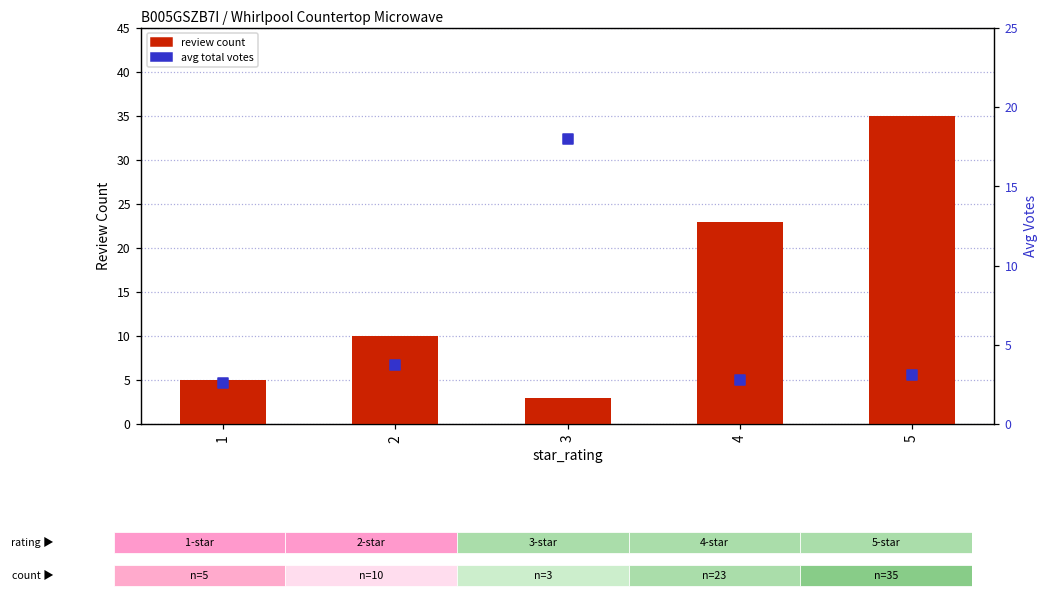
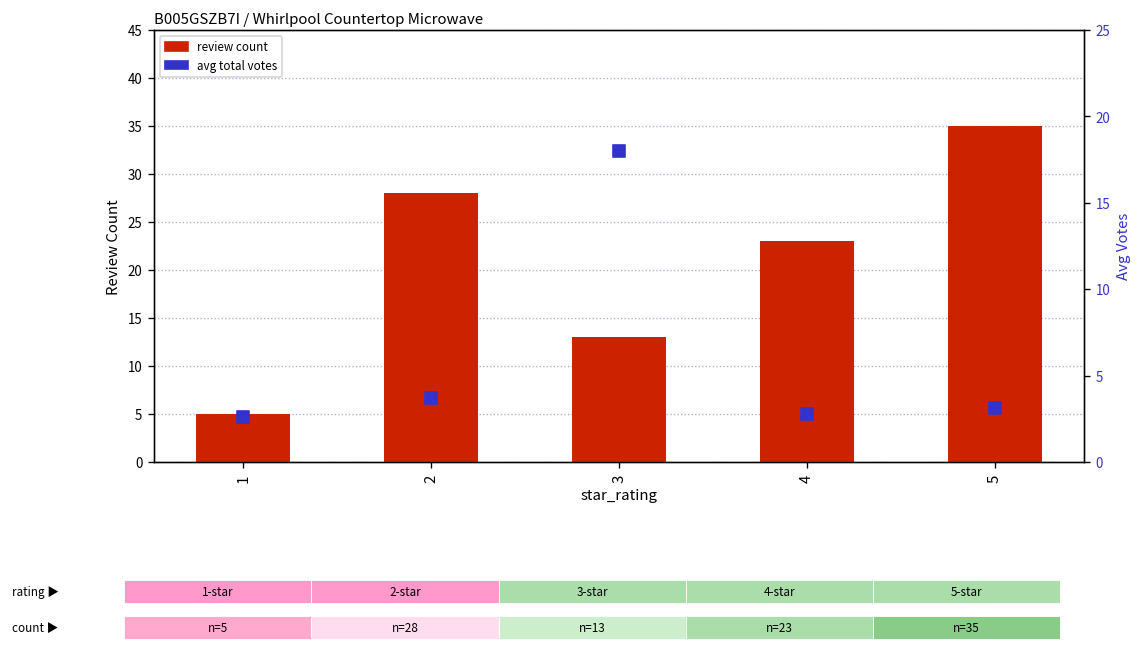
B005GSZB7I / Whirlpool Countertop Microwave, review count, 2: 10 -> 28
B005GSZB7I / Whirlpool Countertop Microwave, review count, 3: 3 -> 13
